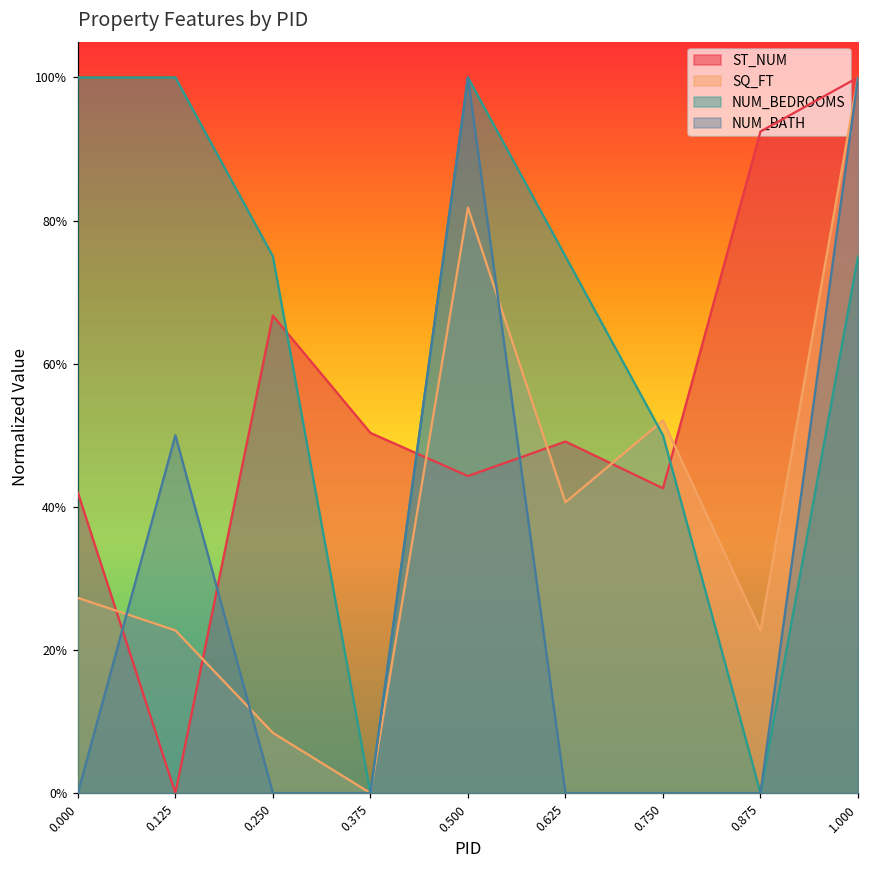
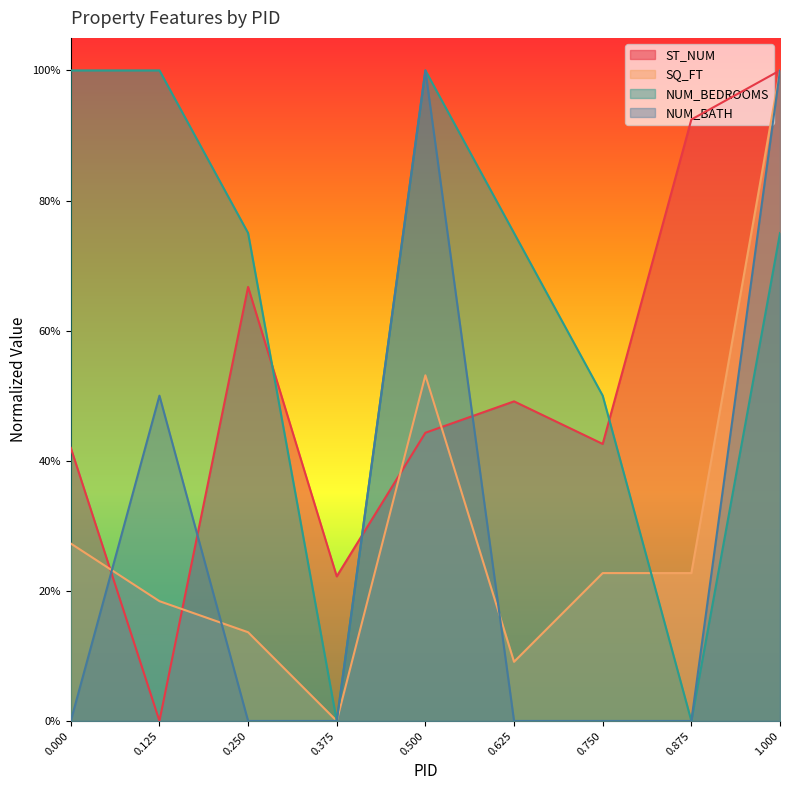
SQ_FT, 0.125: 23% -> 18%
SQ_FT, 0.250: 8% -> 14%
ST_NUM, 0.375: 50% -> 22%
SQ_FT, 0.500: 82% -> 53%
SQ_FT, 0.625: 41% -> 9%
SQ_FT, 0.750: 52% -> 23%
